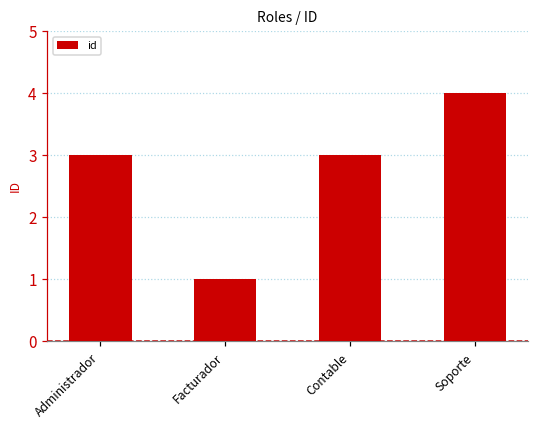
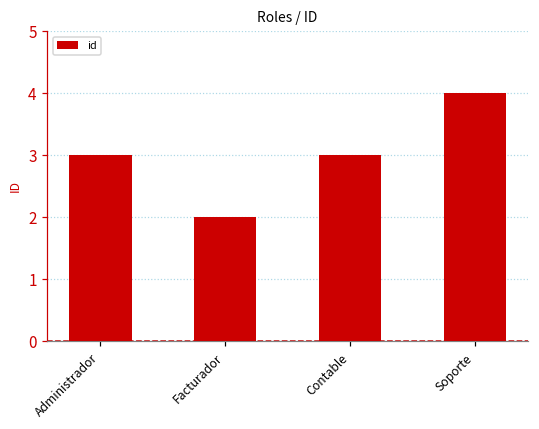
Facturador: 1 -> 2
